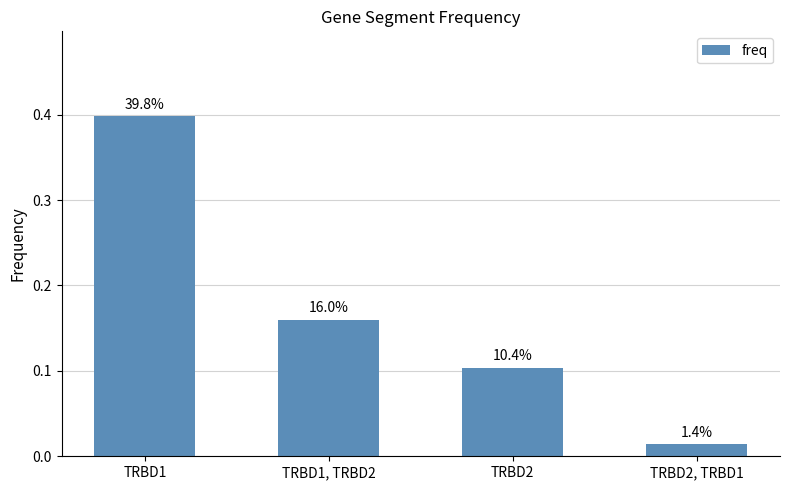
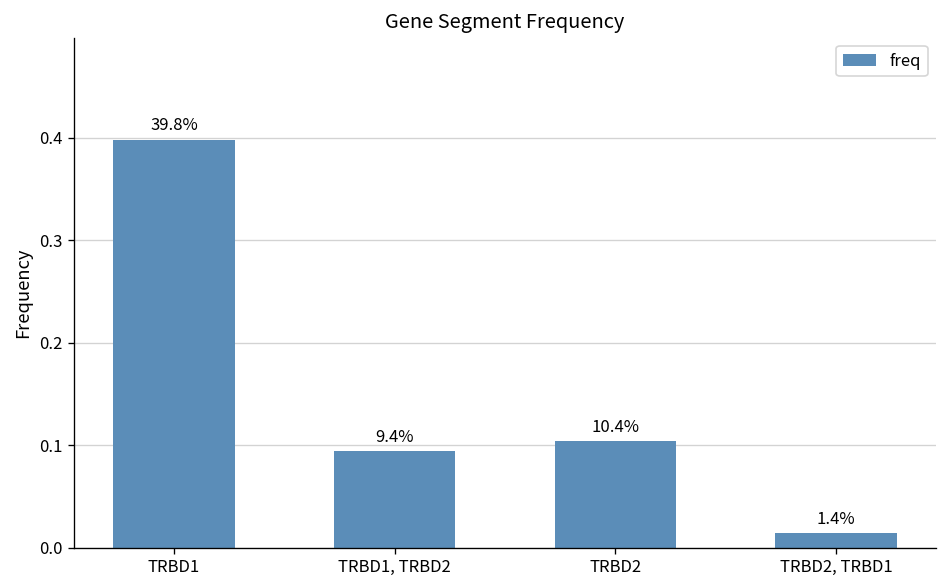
TRBD1, TRBD2: 16.0% -> 9.4%
